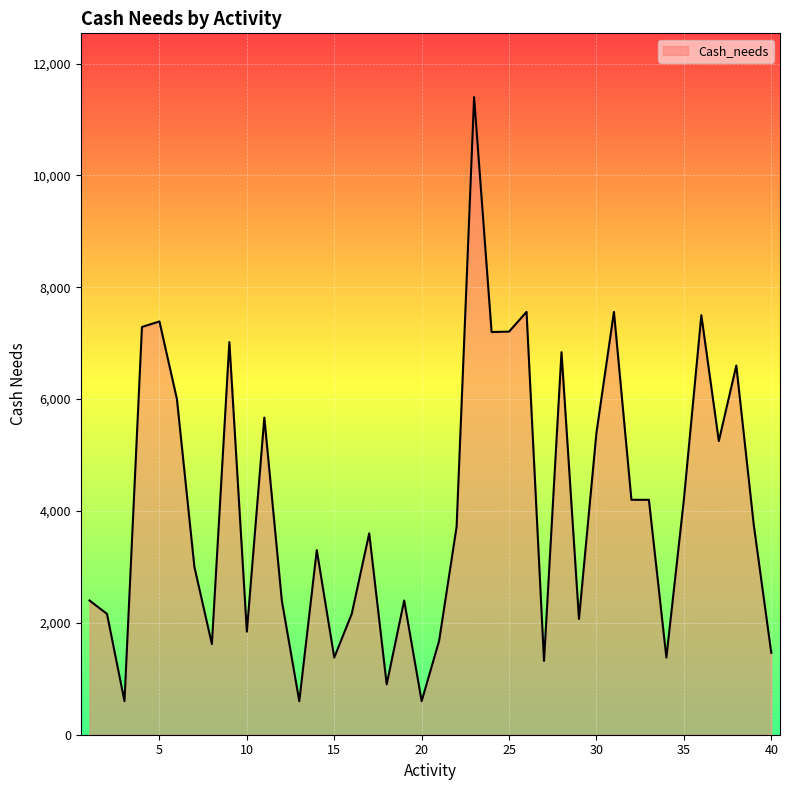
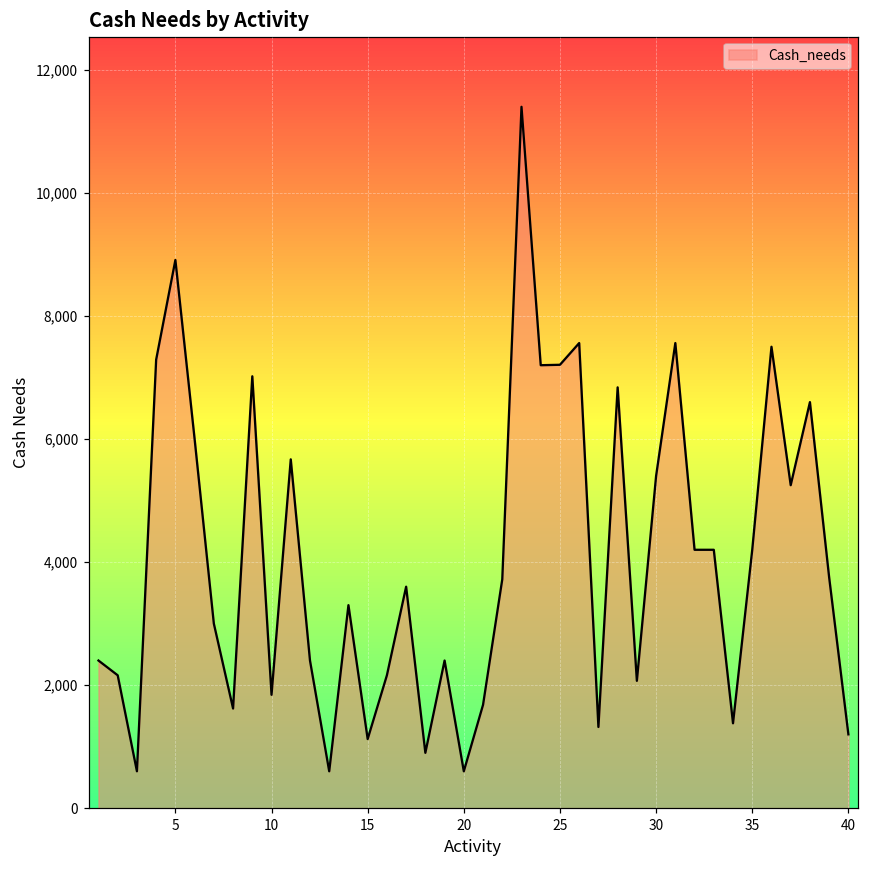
5: 7,400 -> 8,900
15: 1,400 -> 1,100
40: 1,500 -> 1,200
